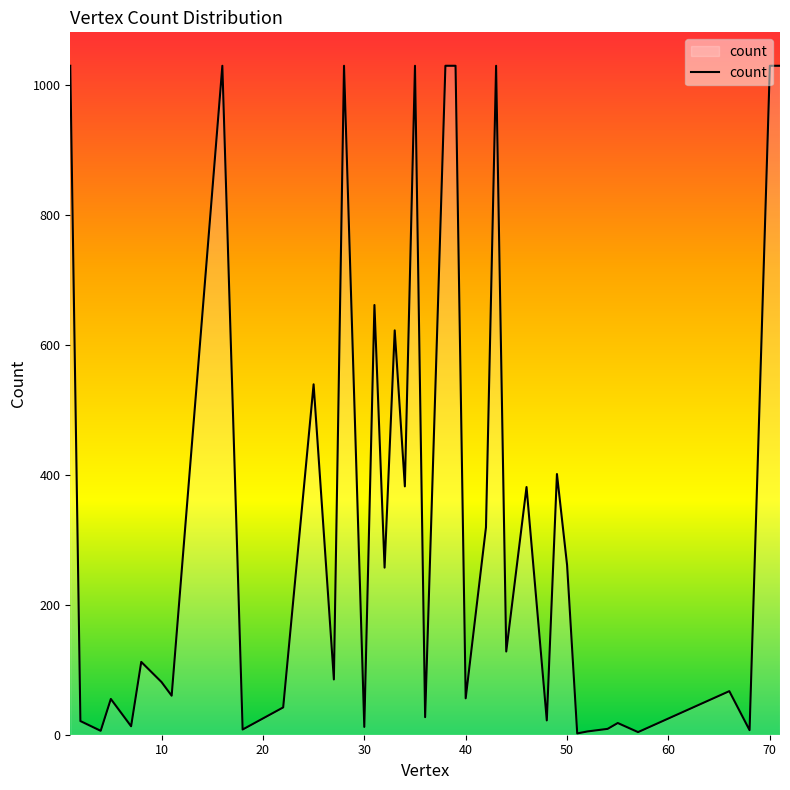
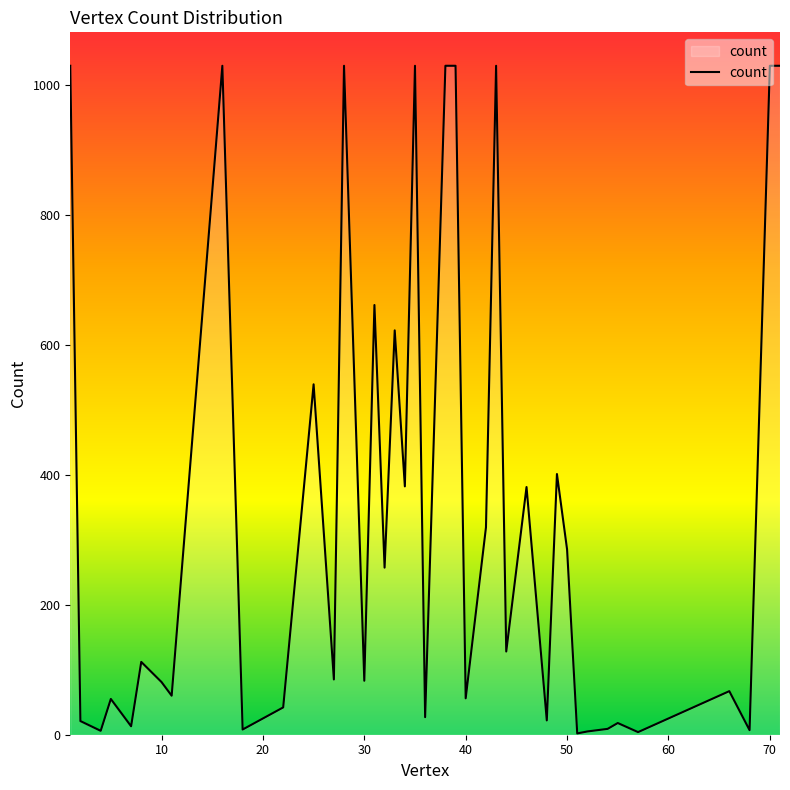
30: 10 -> 80
50: 260 -> 290
